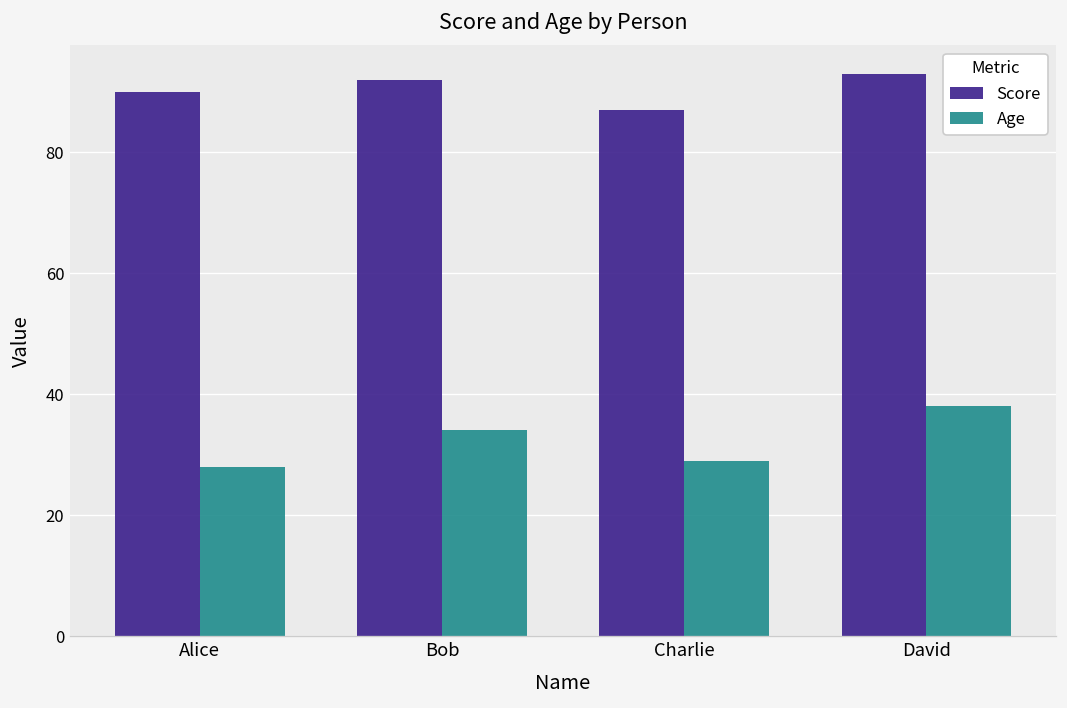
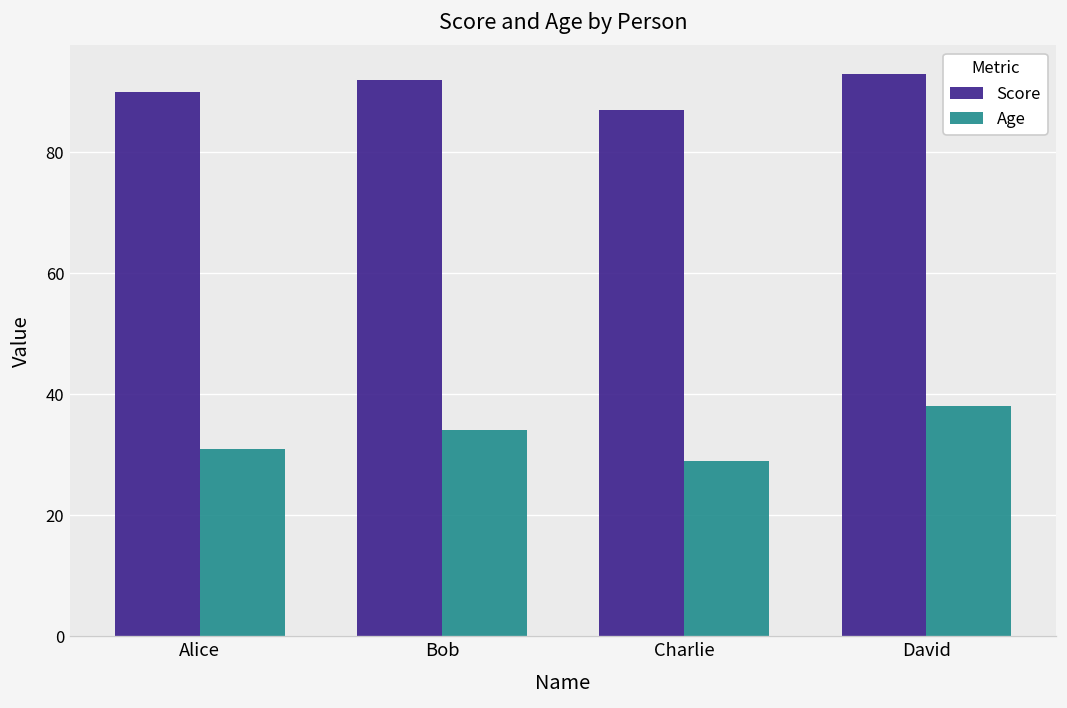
Age, Alice: 28 -> 31
